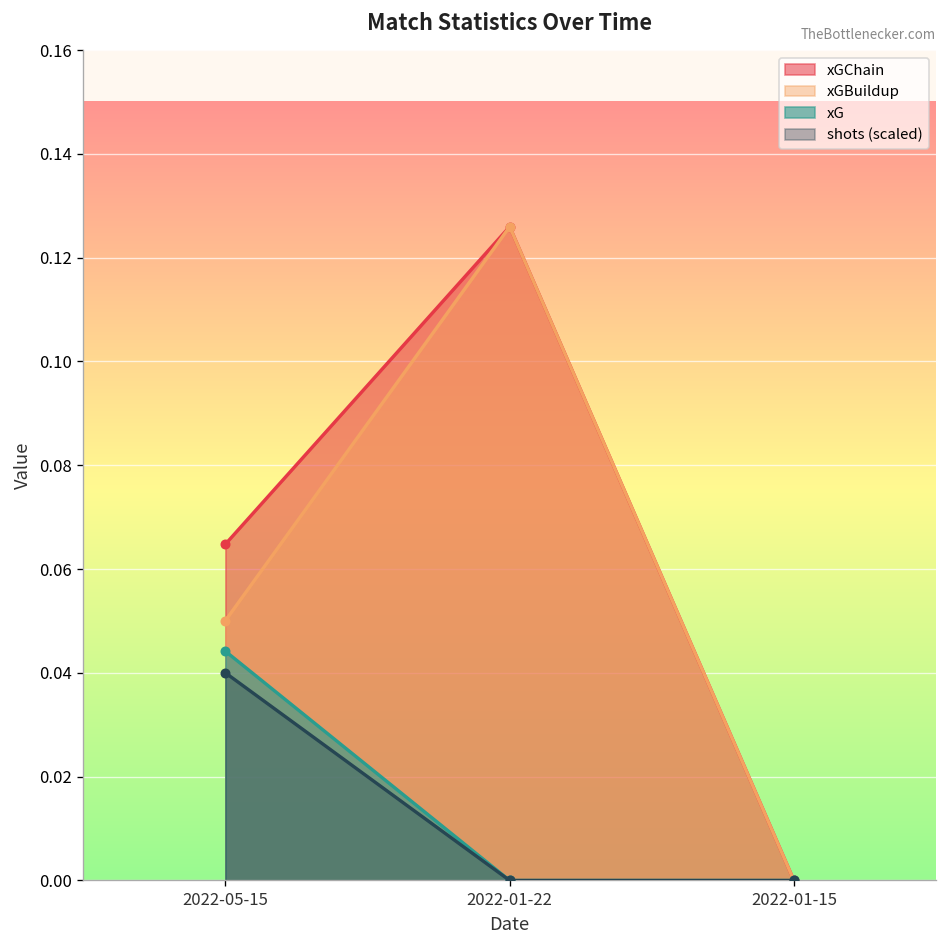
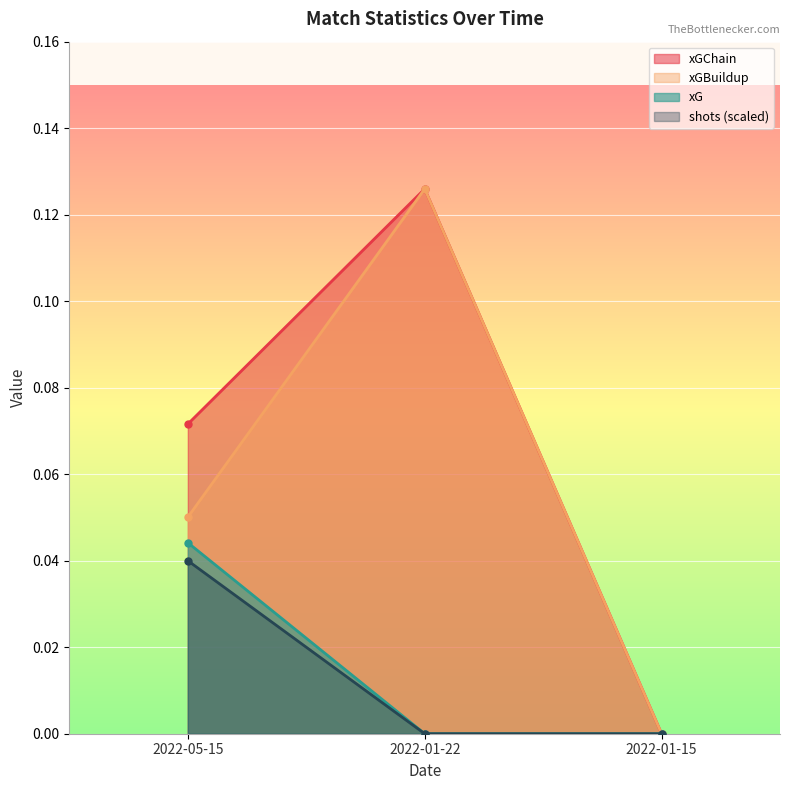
xGChain, 2022-05-15: 0.065 -> 0.072
